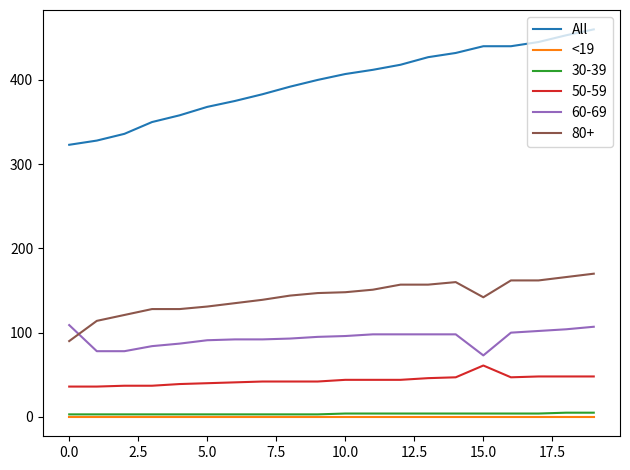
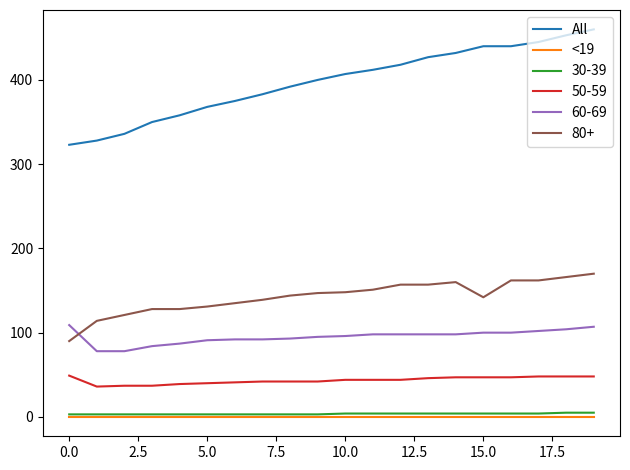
50-59, 0.0: 40 -> 50
50-59, 15.0: 60 -> 50
60-69, 15.0: 70 -> 100
